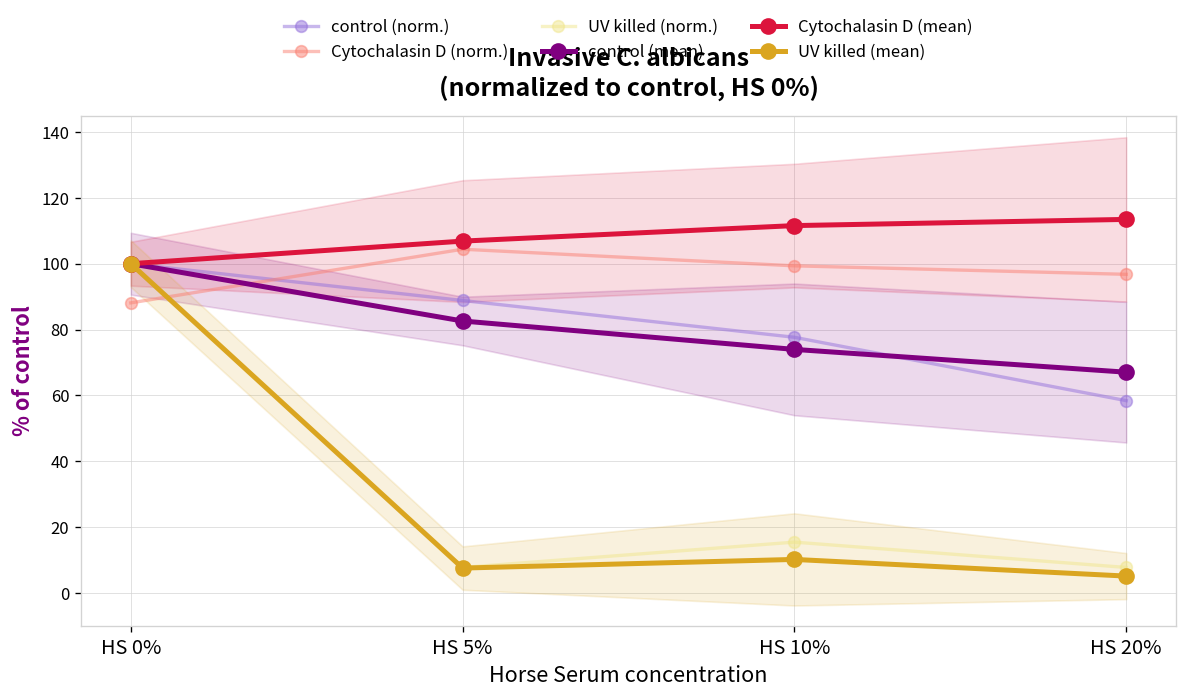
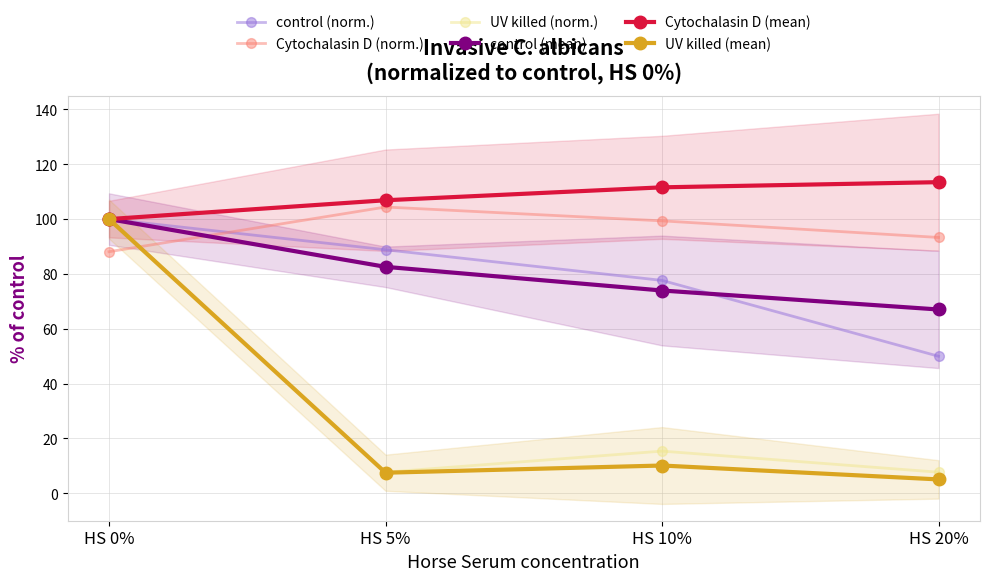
control (norm.), HS 20%: 58 -> 50
Cytochalasin D (norm.), HS 20%: 97 -> 93
